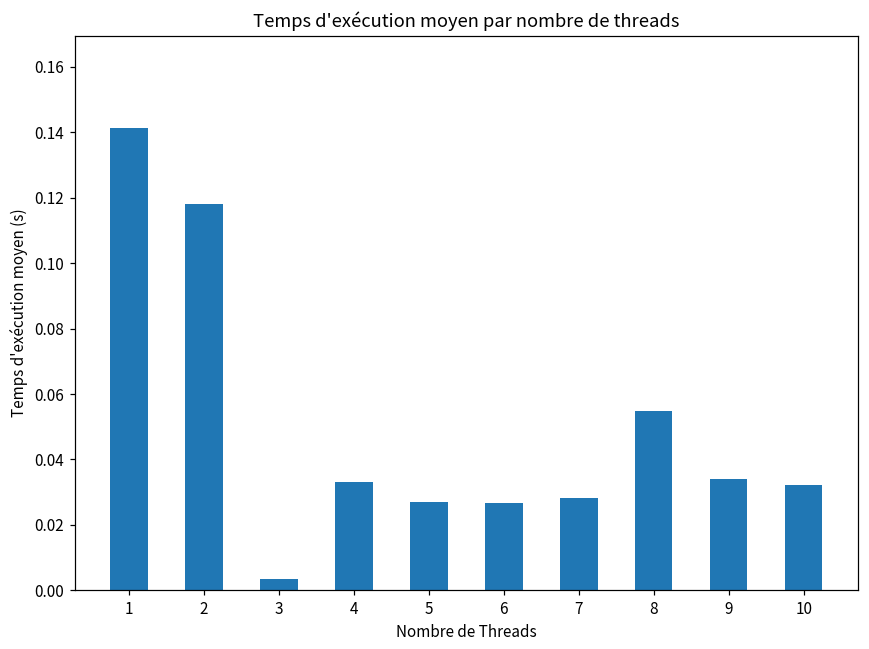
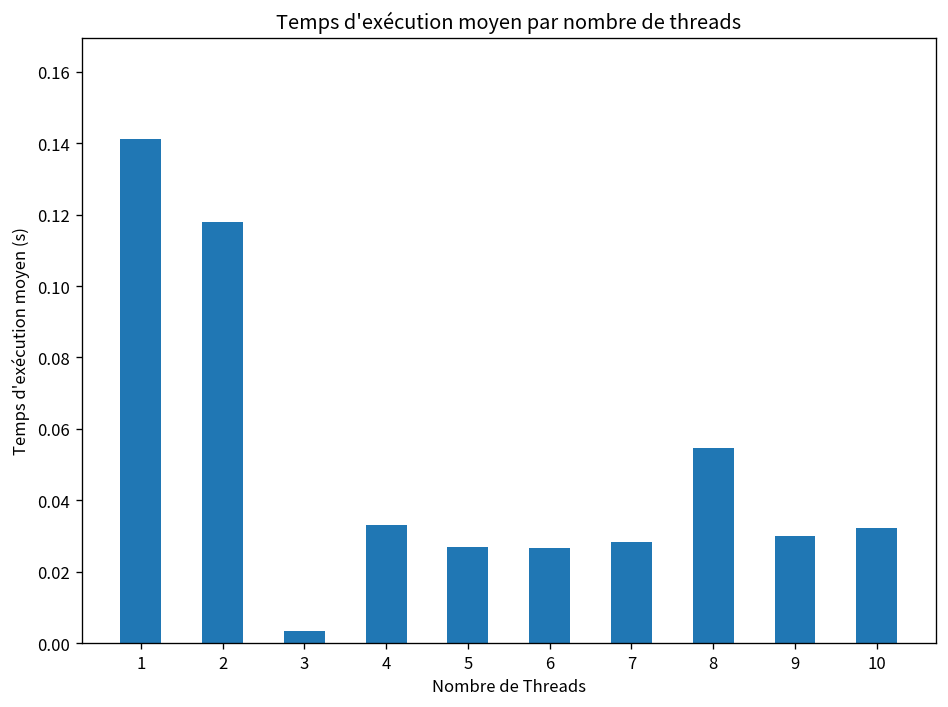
9: 0.034 -> 0.030
